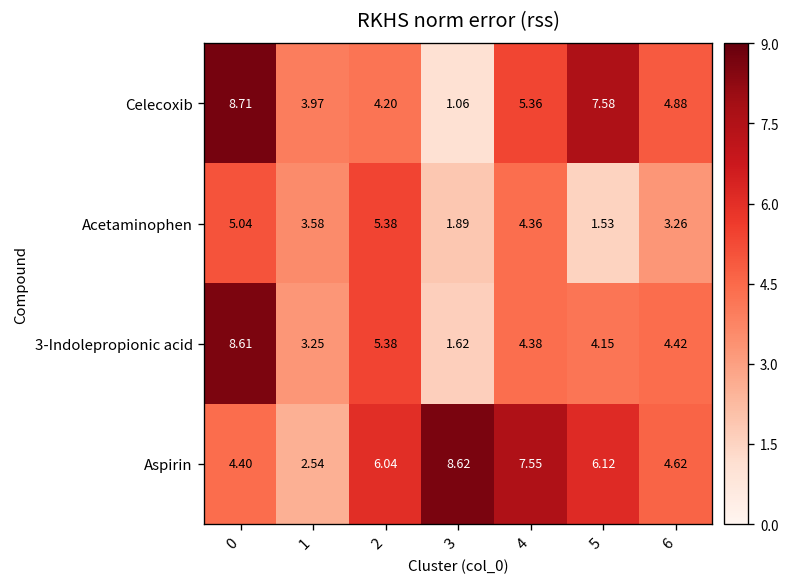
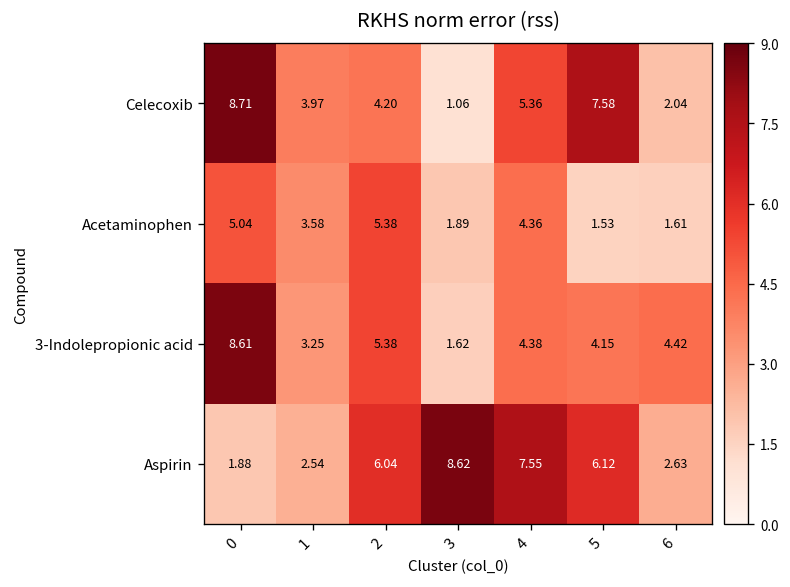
Celecoxib, 6: 4.88 -> 2.04
Acetaminophen, 6: 3.26 -> 1.61
Aspirin, 0: 4.40 -> 1.88
Aspirin, 6: 4.62 -> 2.63
